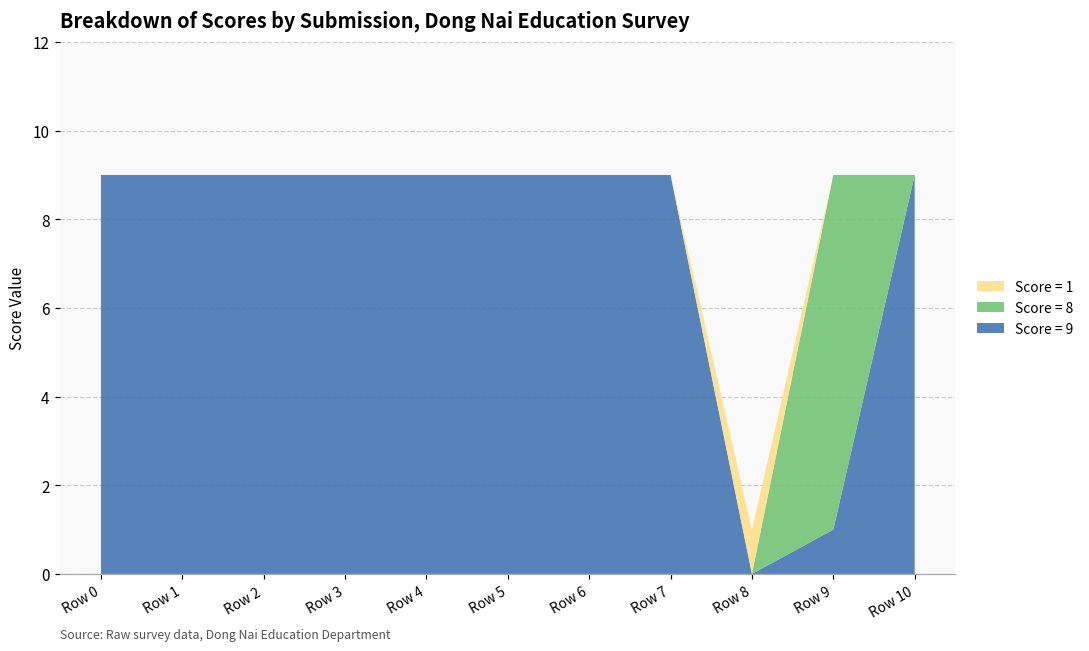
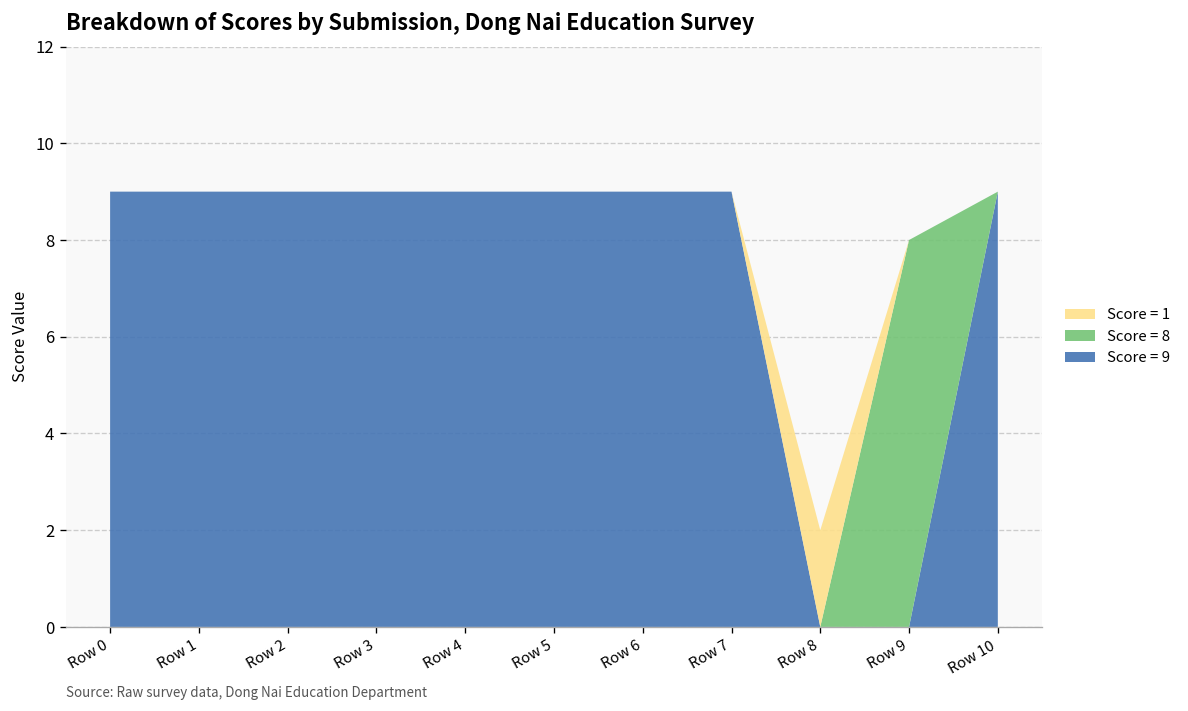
Score = 1, Row 8: 1 -> 2
Score = 9, Row 9: 1 -> 0
